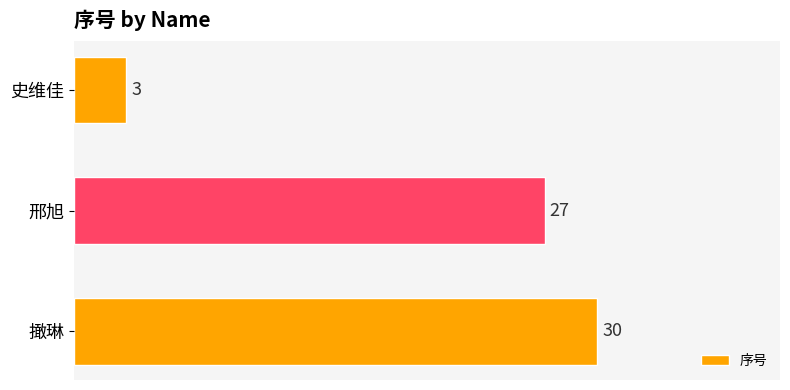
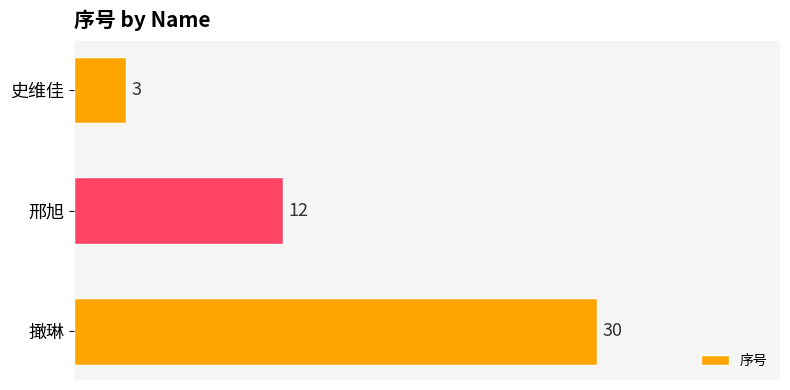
邢旭: 27 -> 12
